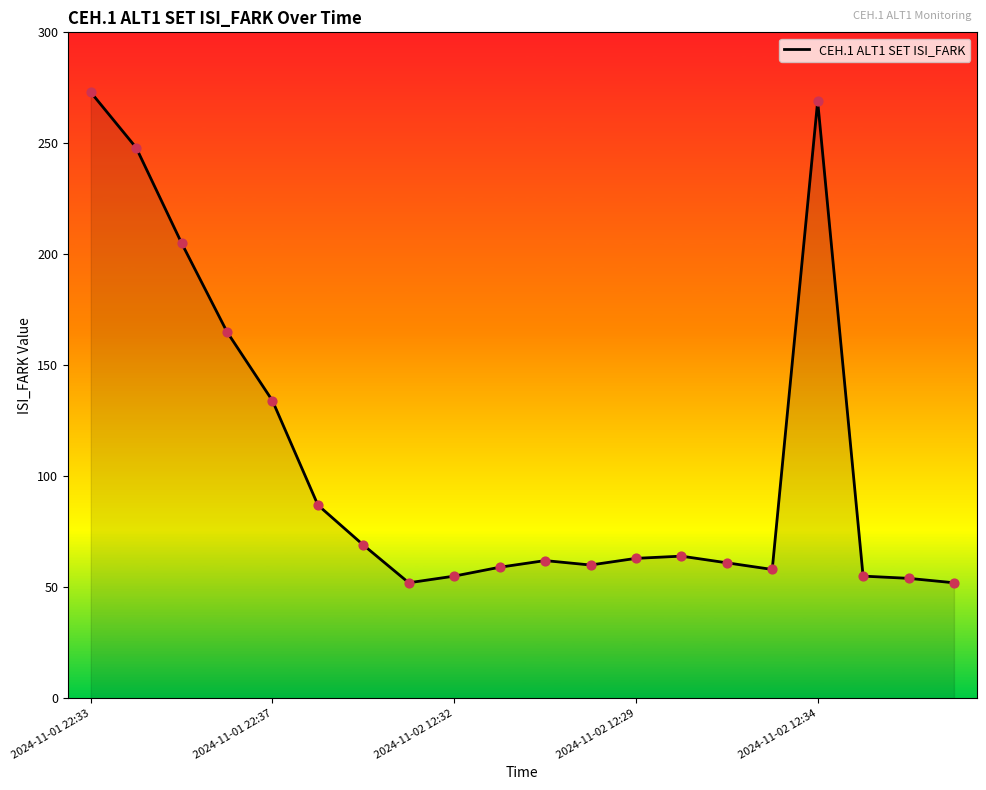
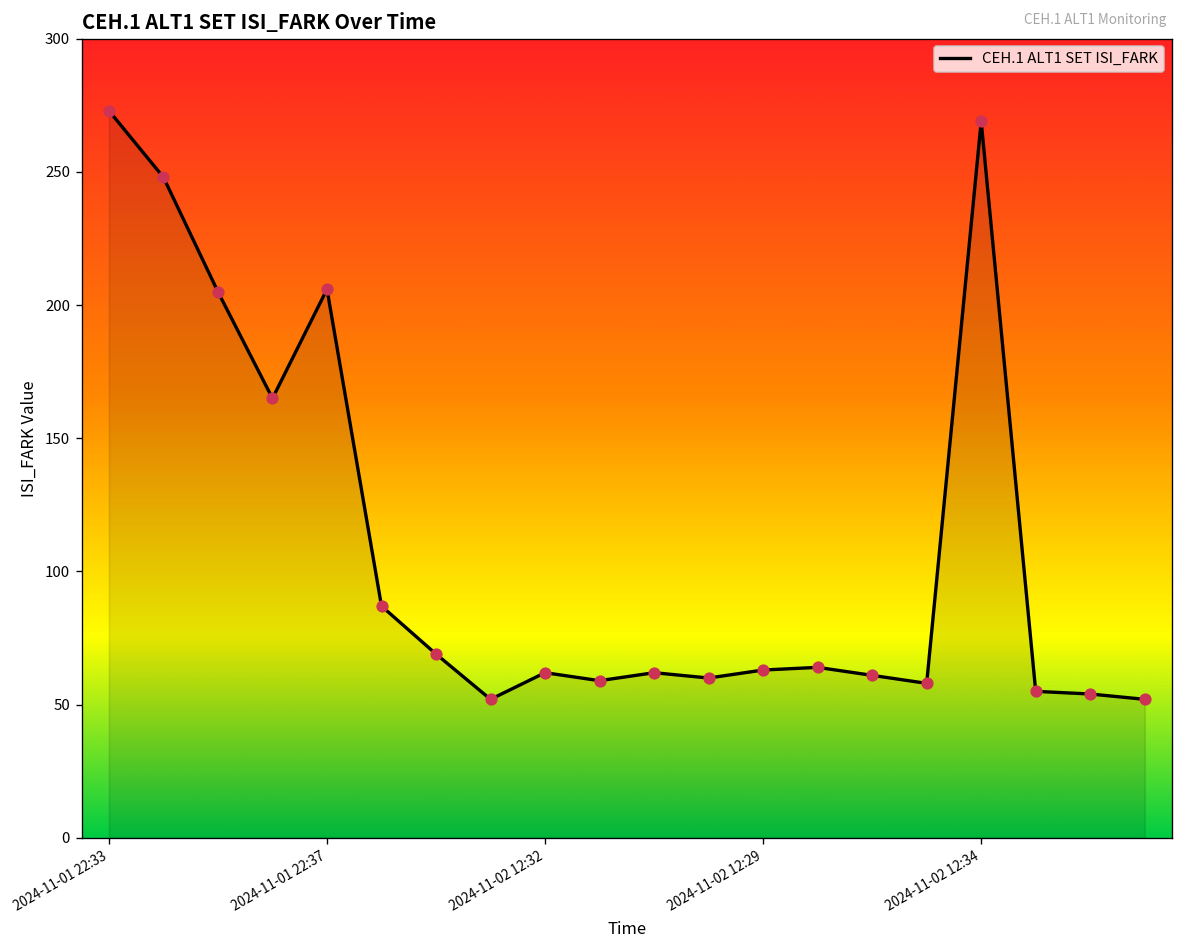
2024-11-01 22:37: 134 -> 206
2024-11-02 12:32: 55 -> 62
